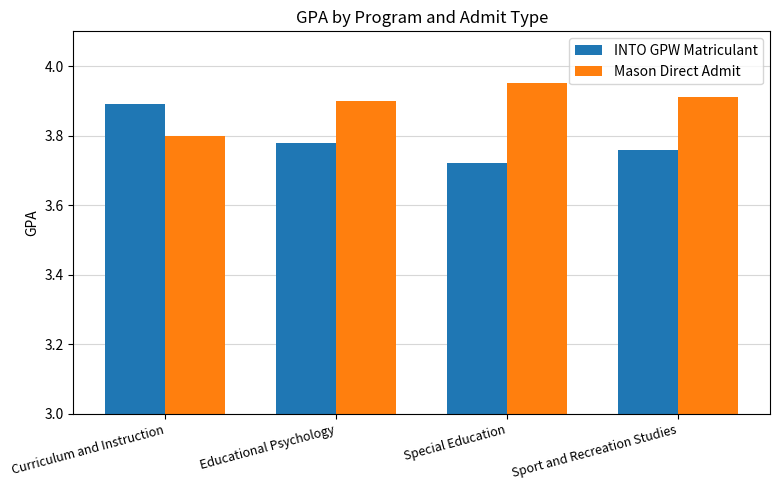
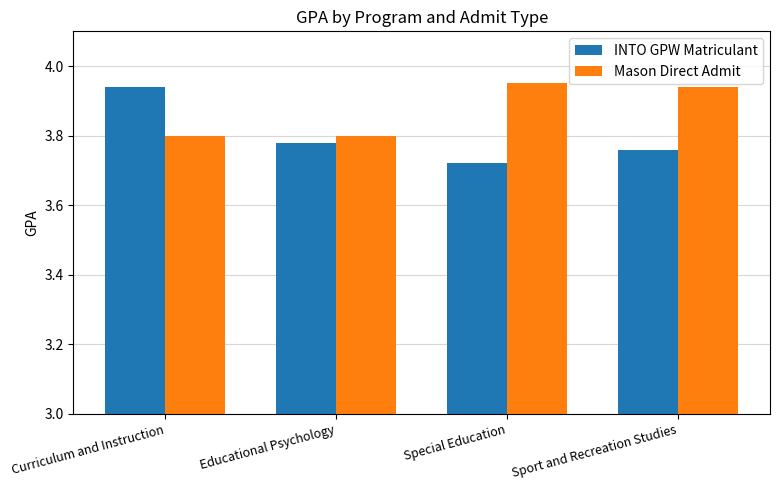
INTO GPW Matriculant, Curriculum and Instruction: 3.89 -> 3.94
Mason Direct Admit, Educational Psychology: 3.9 -> 3.8
Mason Direct Admit, Sport and Recreation Studies: 3.91 -> 3.94
